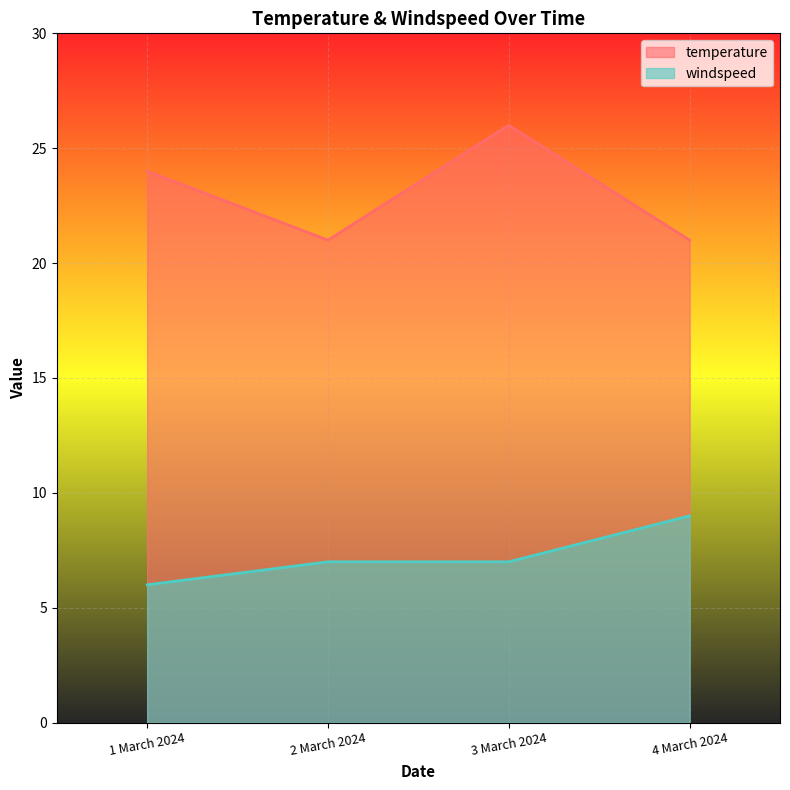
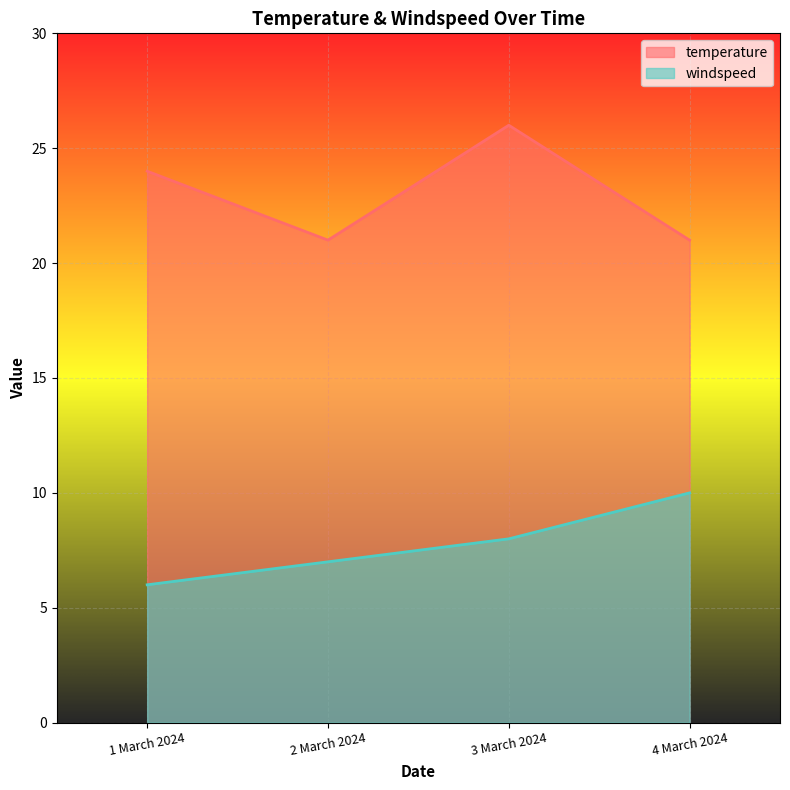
windspeed, 3 March 2024: 7 -> 8
windspeed, 4 March 2024: 9 -> 10
